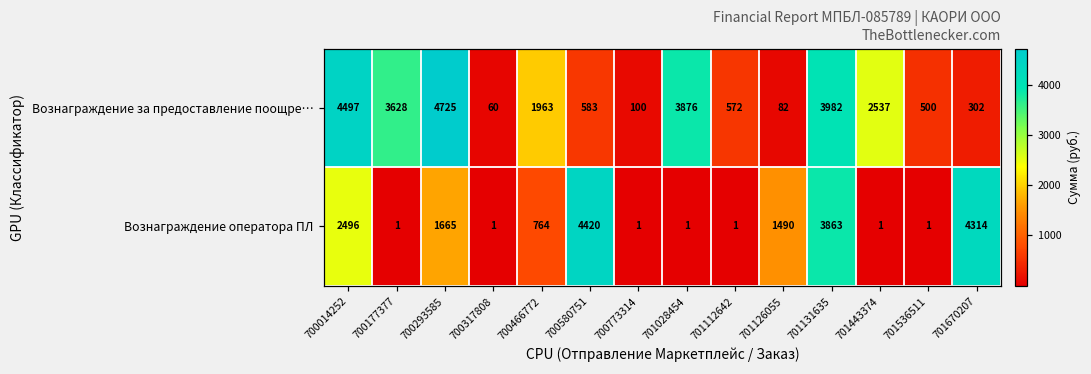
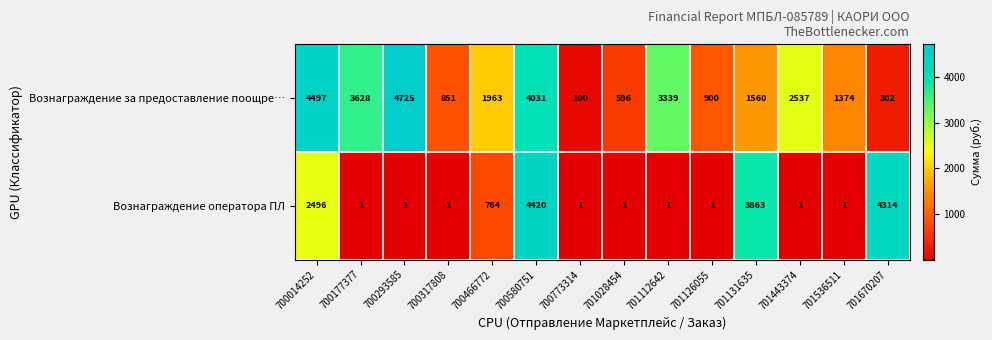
Вознаграждение за предоставление поощре…, 700317808: 60 -> 851
Вознаграждение за предоставление поощре…, 700580751: 583 -> 4031
Вознаграждение за предоставление поощре…, 701028454: 3876 -> 596
Вознаграждение за предоставление поощре…, 701112642: 572 -> 3339
Вознаграждение за предоставление поощре…, 701126055: 82 -> 900
Вознаграждение за предоставление поощре…, 701131635: 3982 -> 1560
Вознаграждение за предоставление поощре…, 701536511: 500 -> 1374
Вознаграждение оператора ПЛ, 700293585: 1665 -> 1
Вознаграждение оператора ПЛ, 701126055: 1490 -> 1
